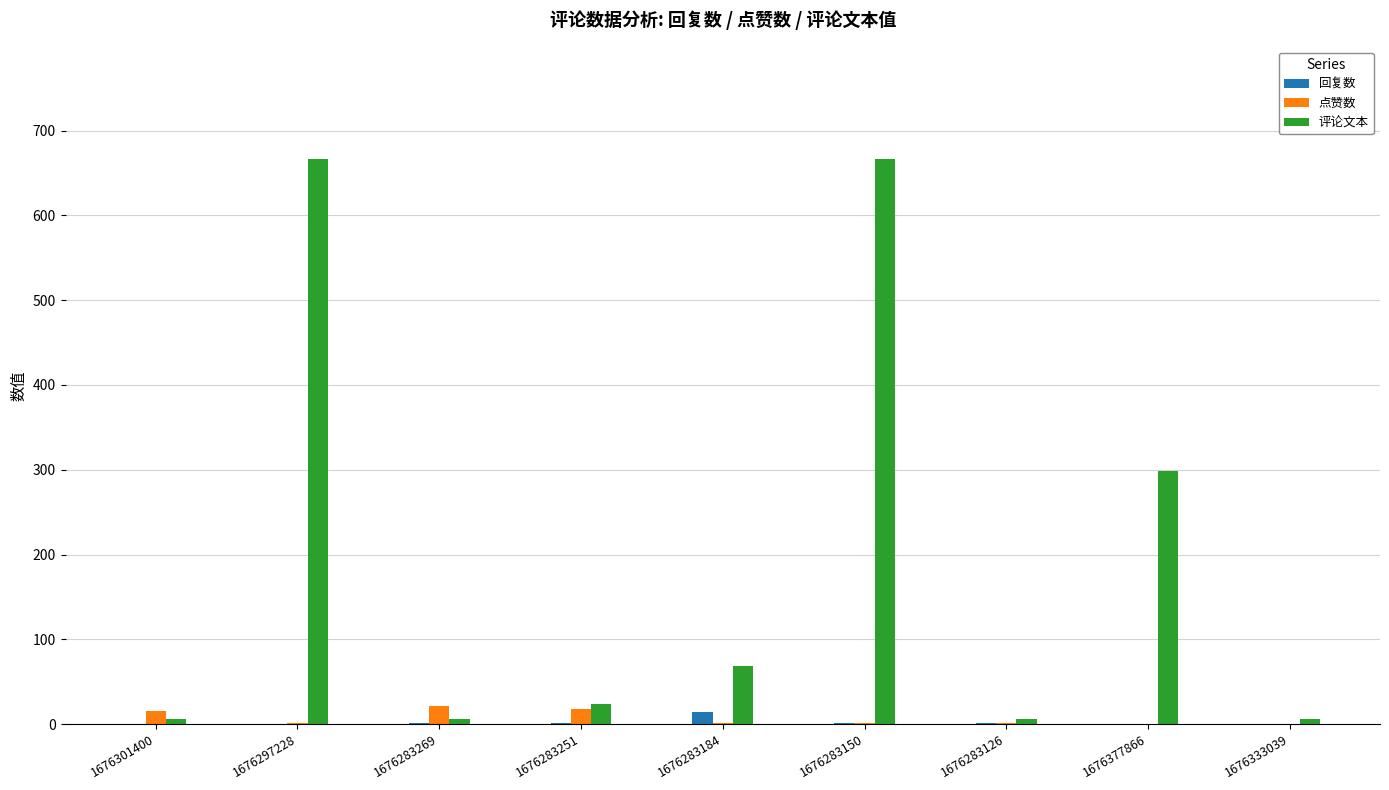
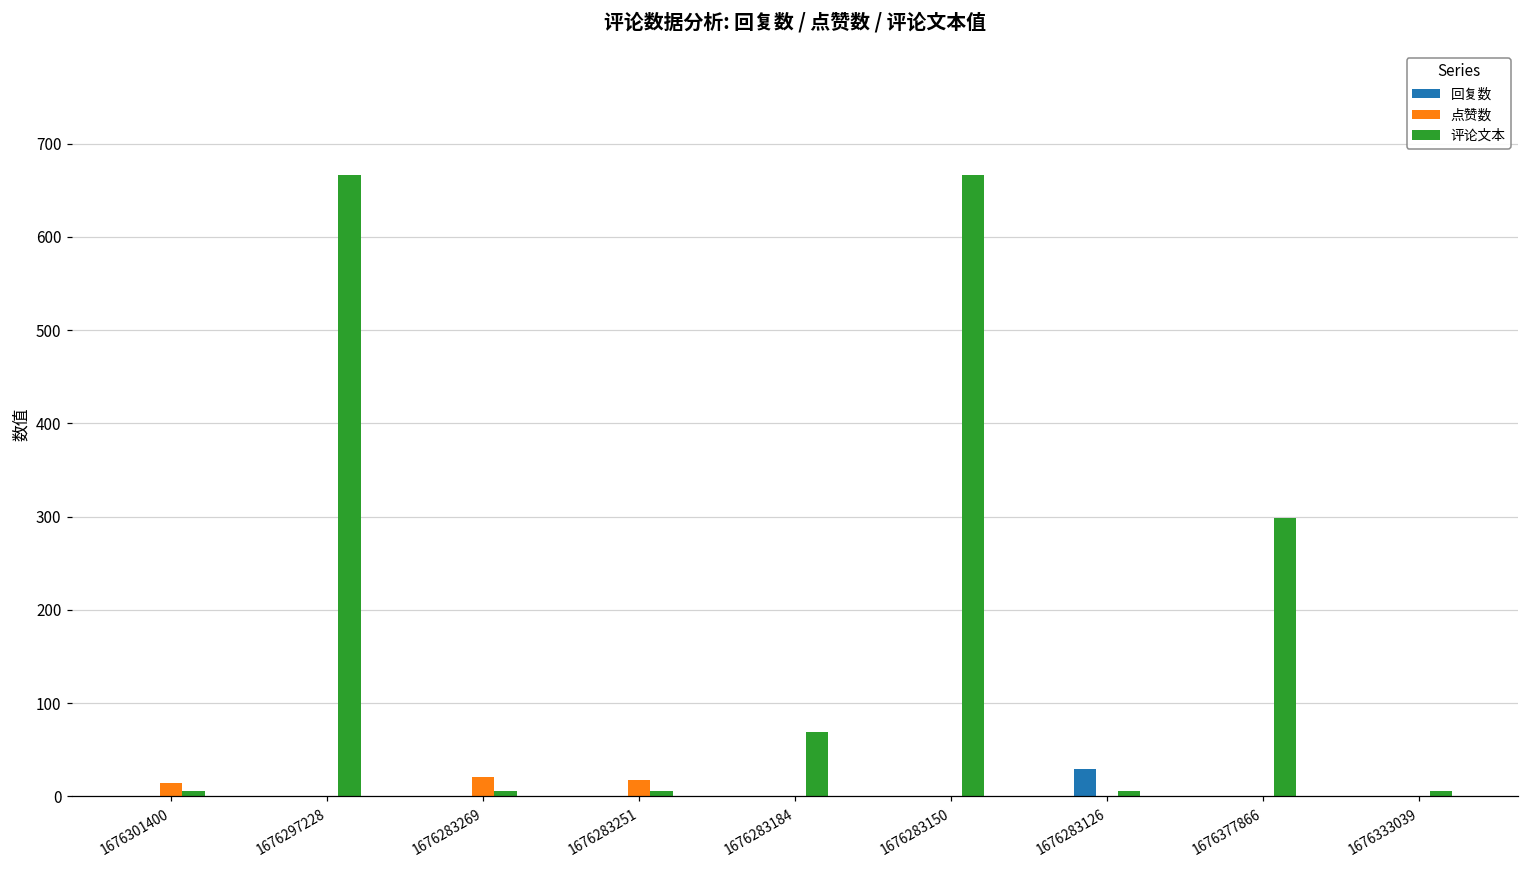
评论文本, 1676283251: 20 -> 10
回复数, 1676283184: 10 -> 0
回复数, 1676283126: 0 -> 30
